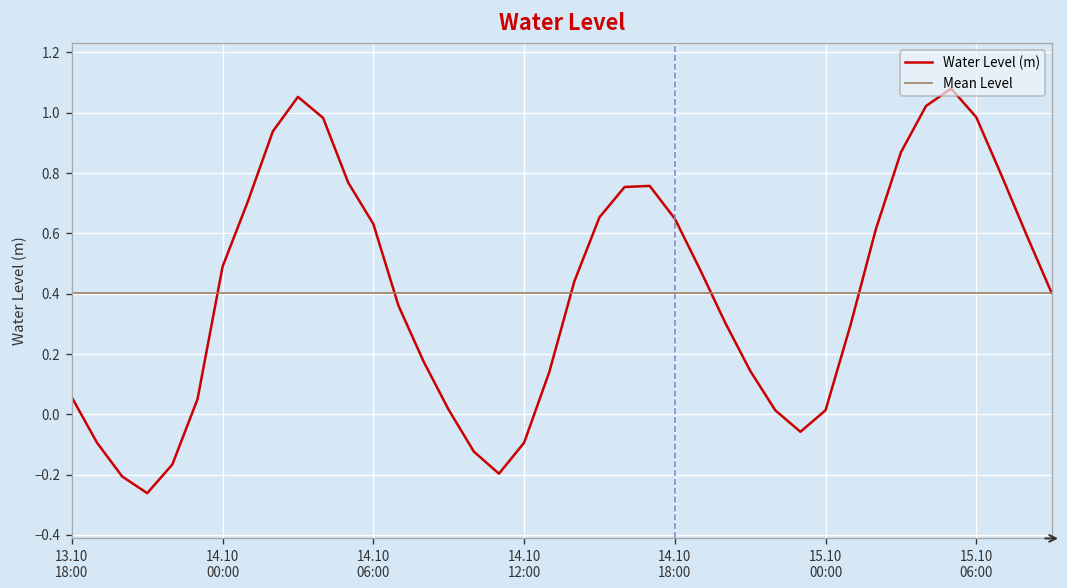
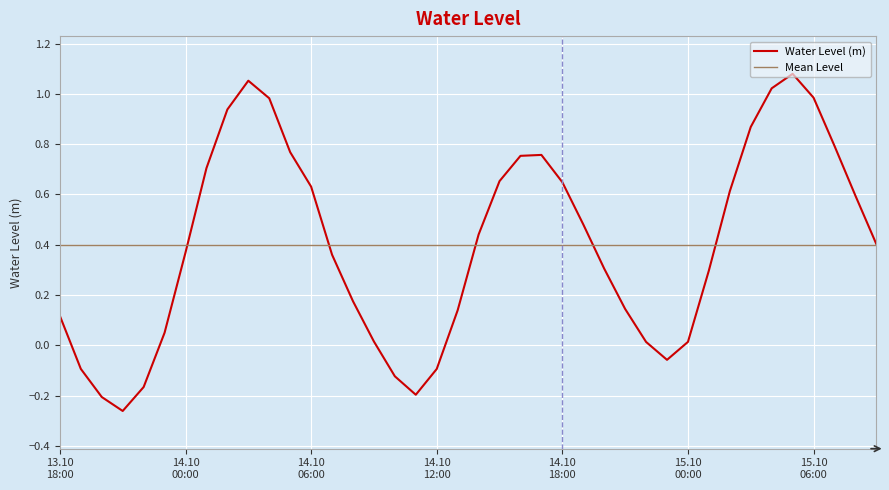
13.10 18:00: 0.06 -> 0.12
14.10 00:00: 0.49 -> 0.37
